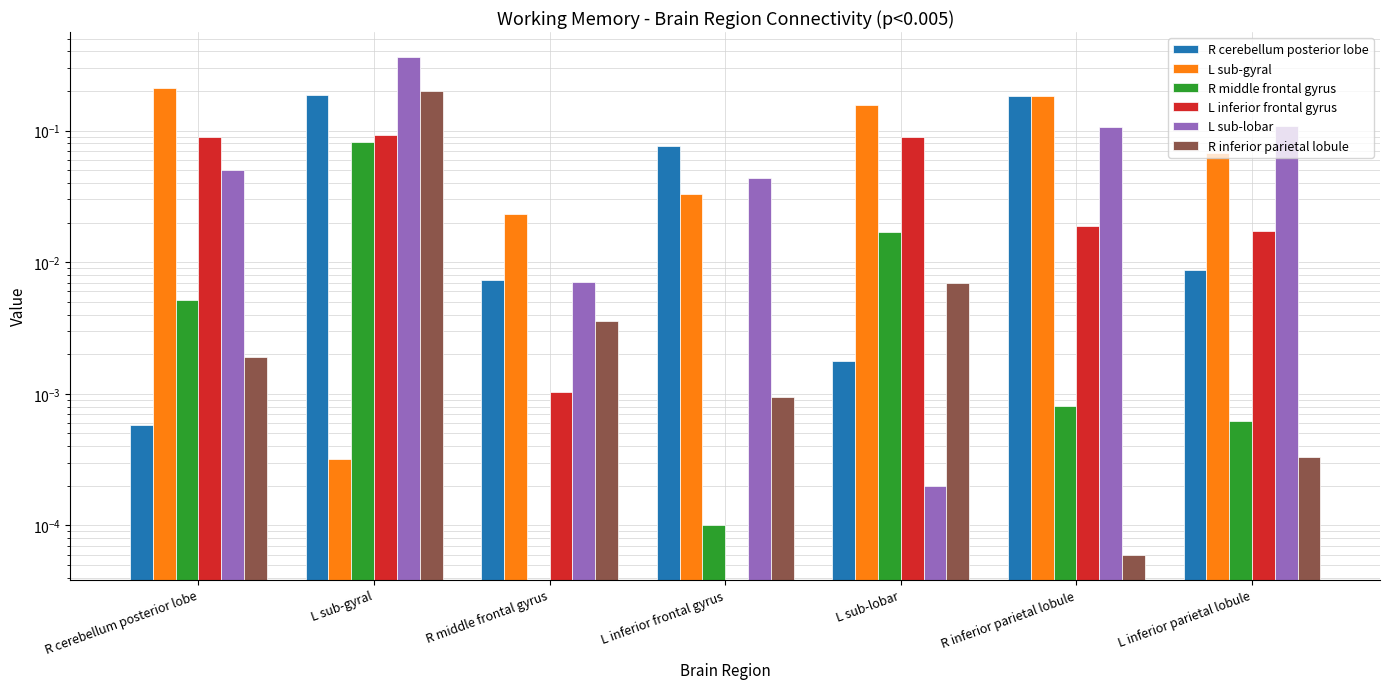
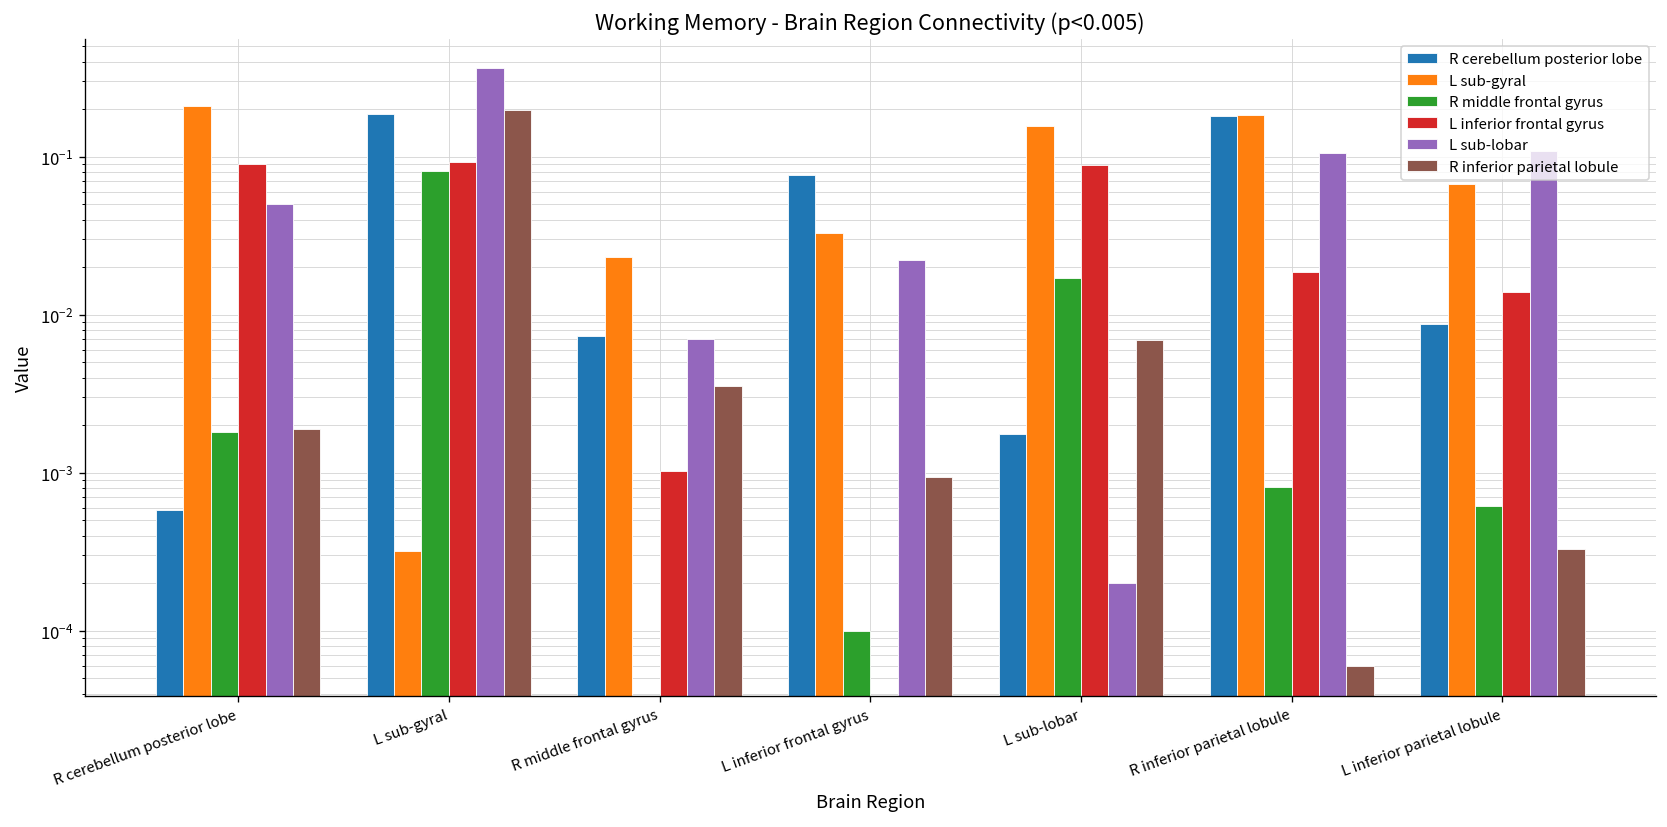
R middle frontal gyrus, R cerebellum posterior lobe: 0.0051 -> 0.0018
L sub-lobar, L inferior frontal gyrus: 0.044 -> 0.022
L inferior frontal gyrus, L inferior parietal lobule: 0.017 -> 0.014
